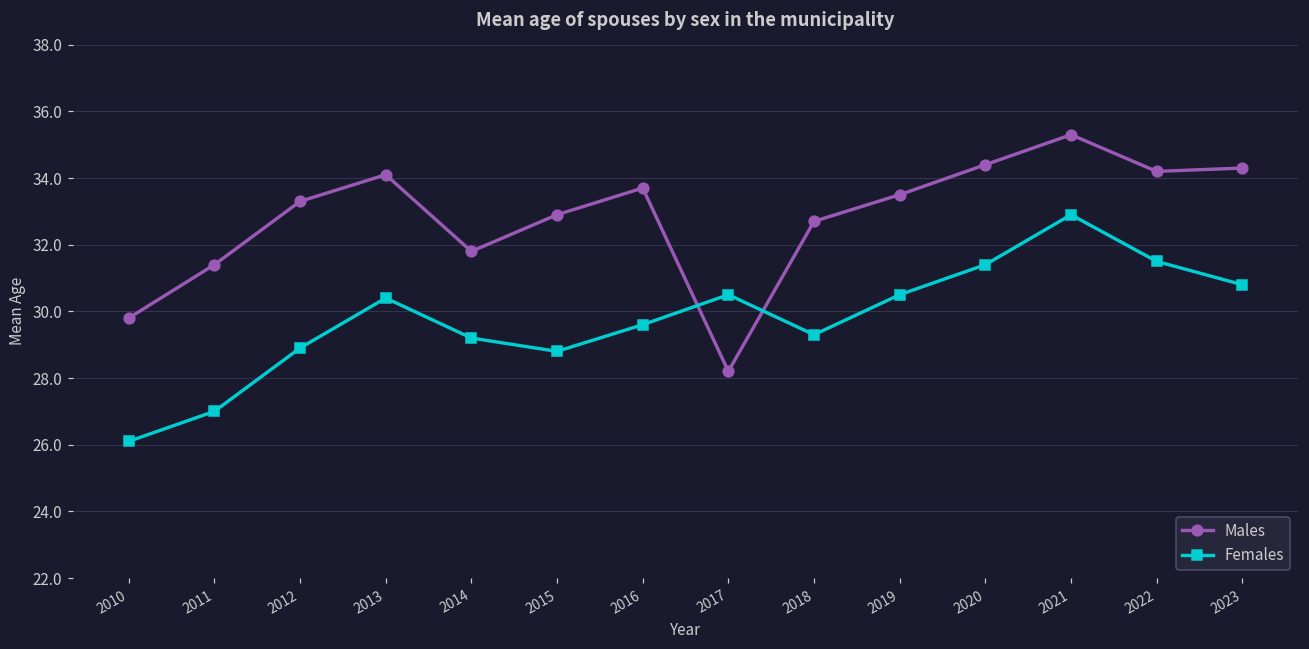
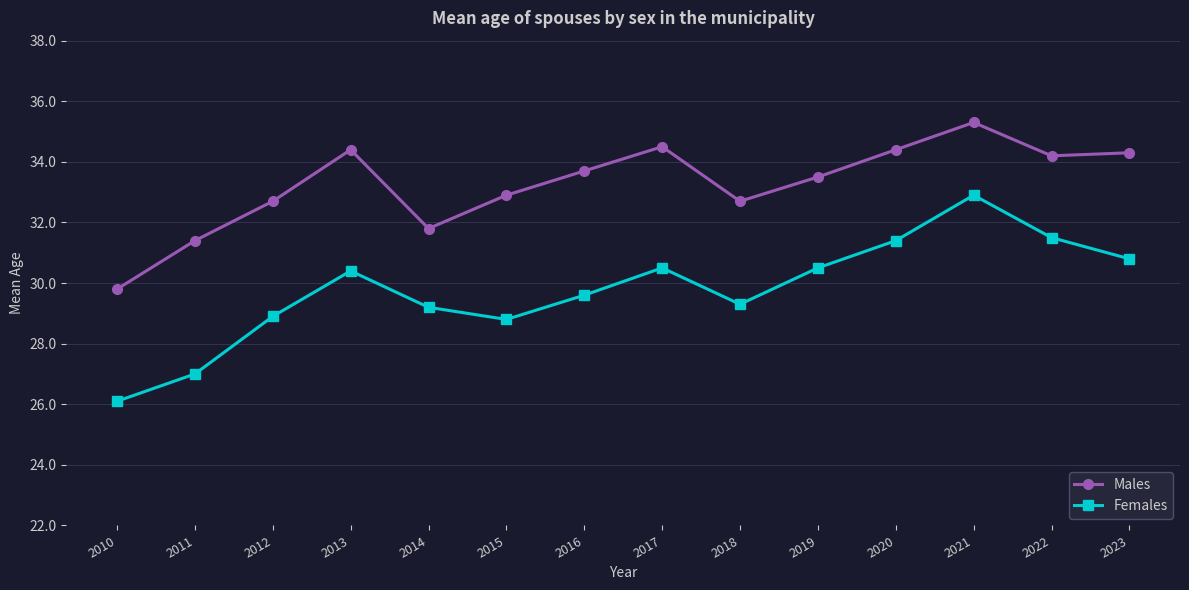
Males, 2012: 33.3 -> 32.7
Males, 2013: 34.1 -> 34.4
Males, 2017: 28.2 -> 34.5
